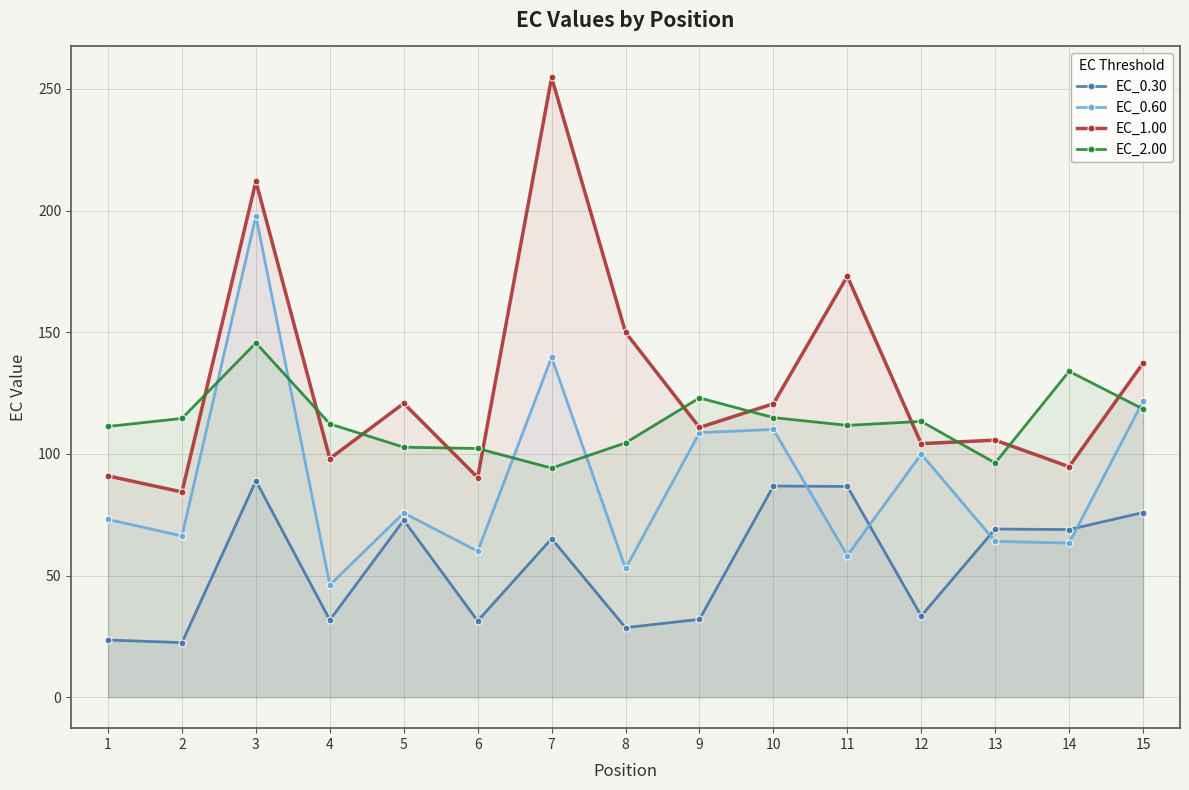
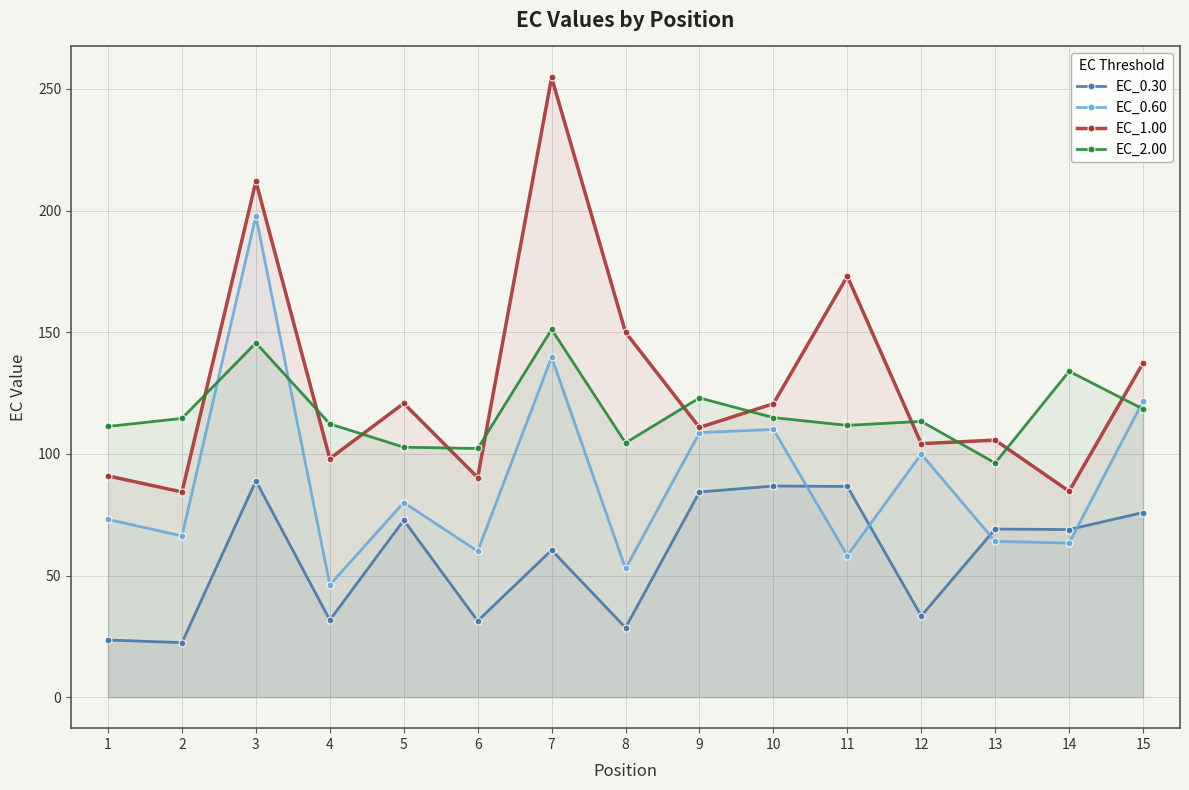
EC_0.60, 5: 76 -> 80
EC_0.30, 7: 65 -> 60
EC_2.00, 7: 94 -> 151
EC_0.30, 9: 32 -> 84
EC_1.00, 14: 95 -> 85
